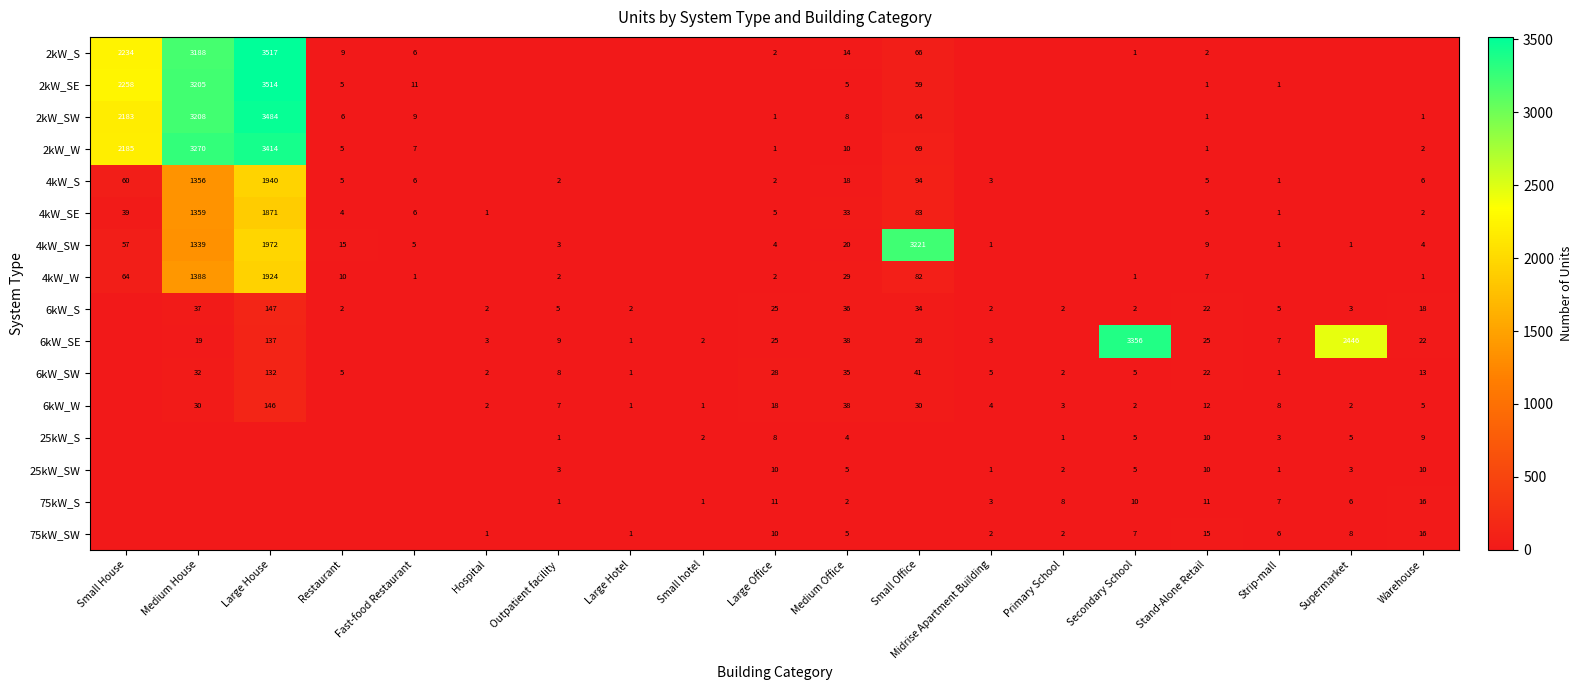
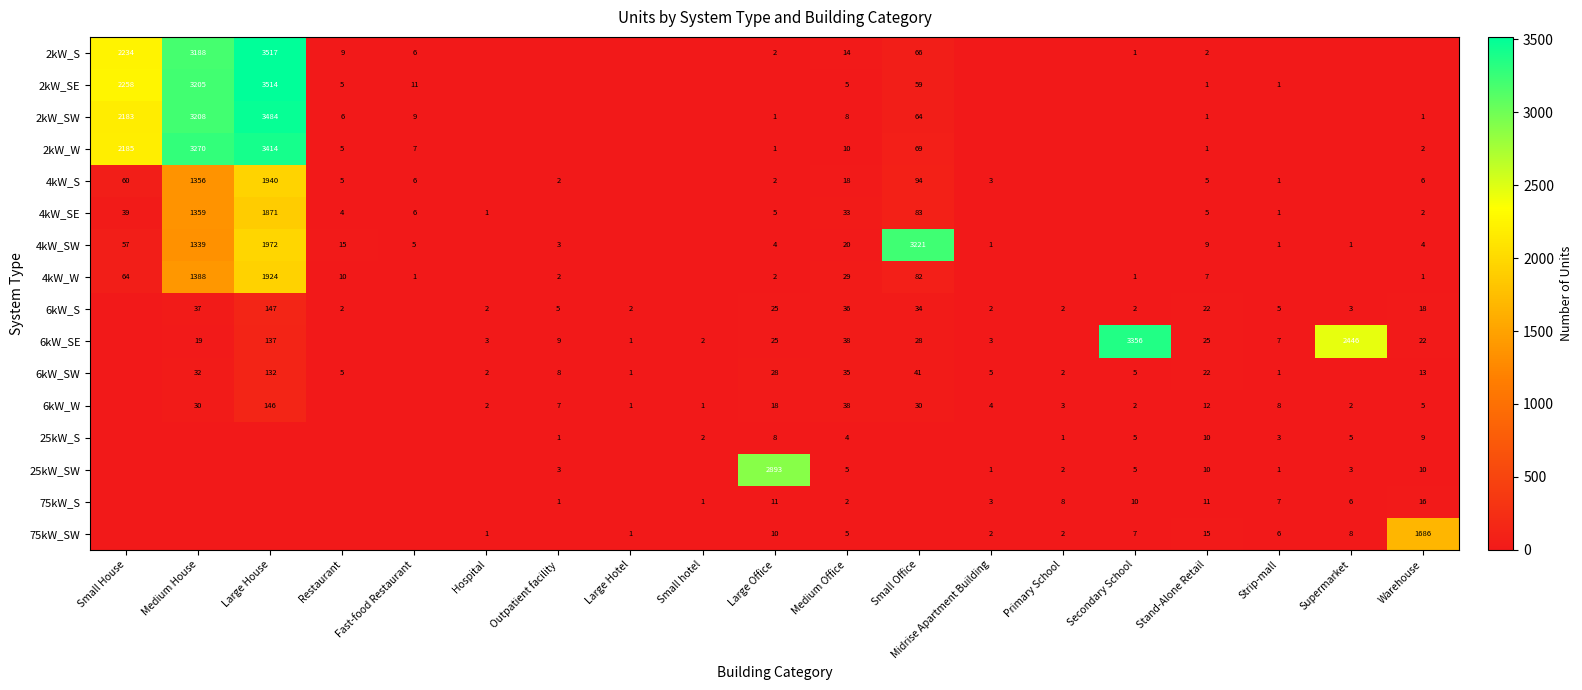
25kW_SW, Large Office: 10 -> 2893
75kW_SW, Warehouse: 16 -> 1686
